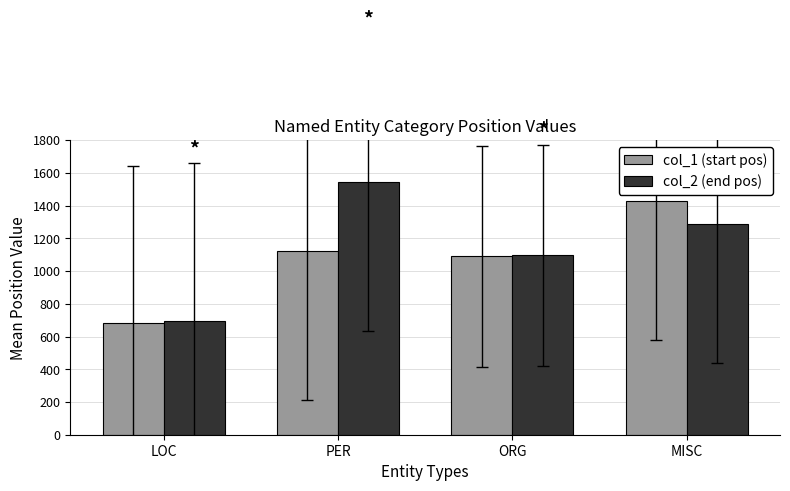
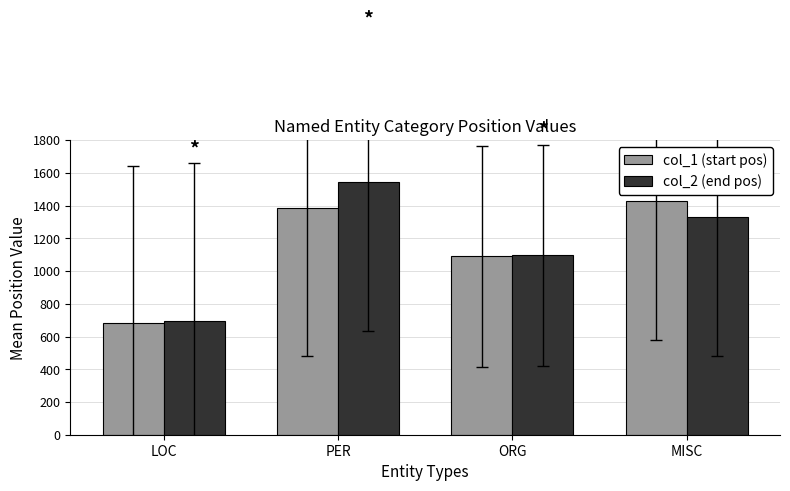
col_1 (start pos), PER: 1120 -> 1390
col_2 (end pos), MISC: 1280 -> 1330
